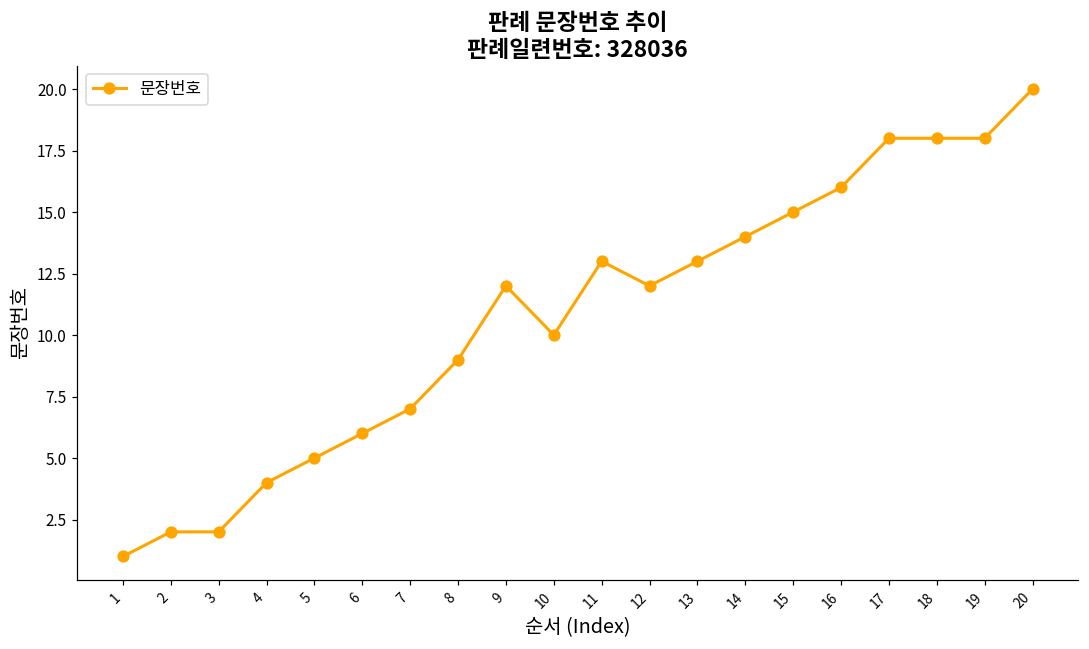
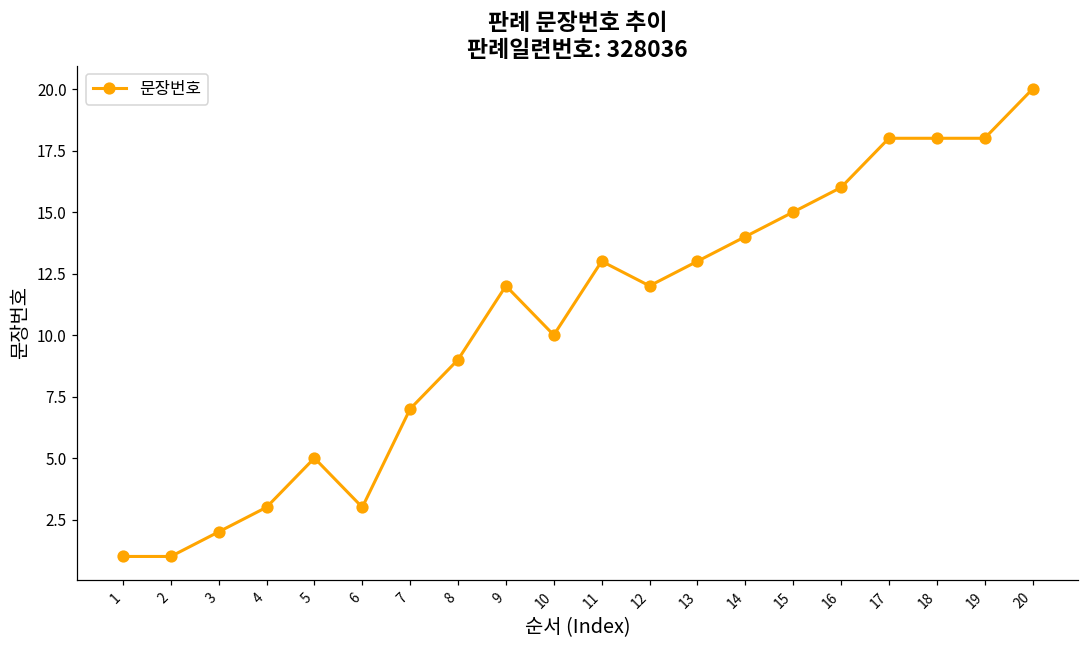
2: 2 -> 1
4: 4 -> 3
6: 6 -> 3
